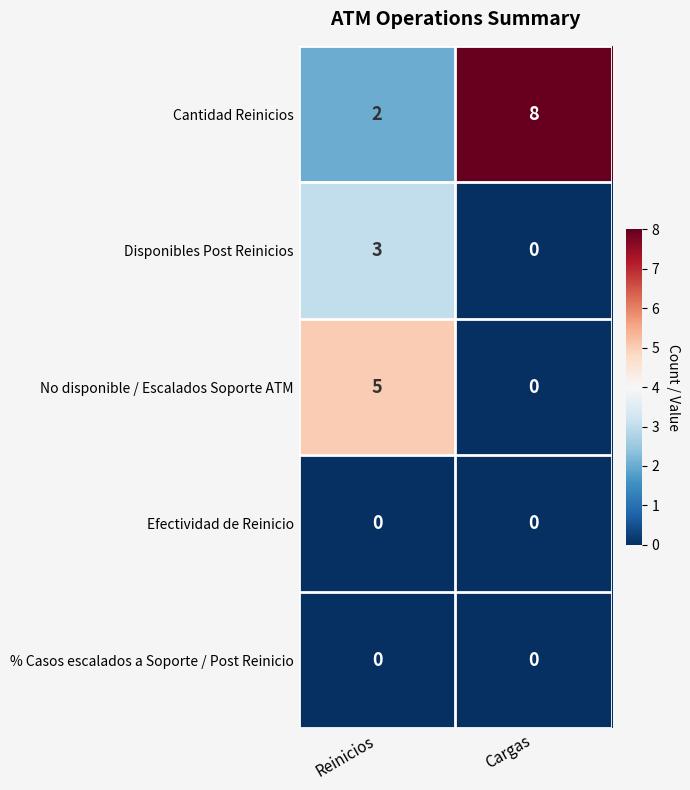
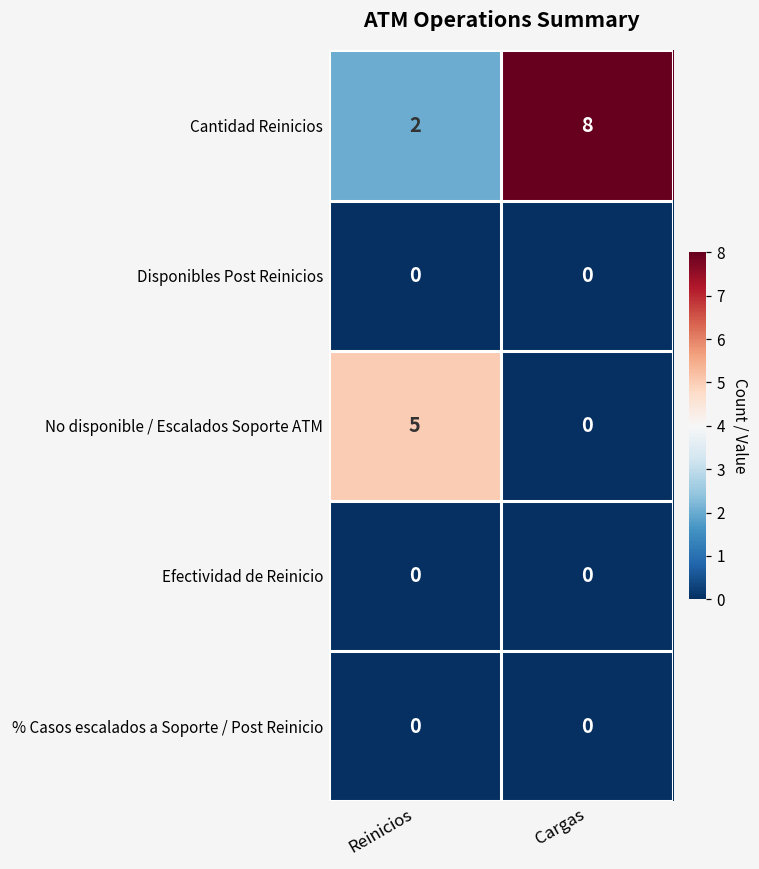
Disponibles Post Reinicios, Reinicios: 3 -> 0
